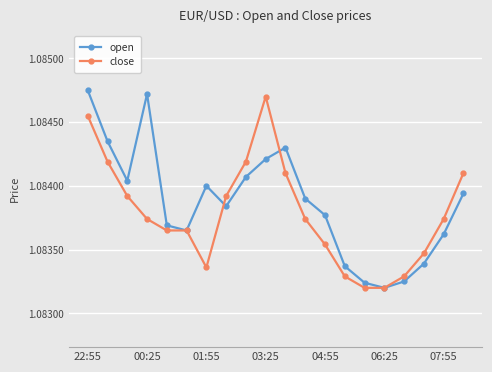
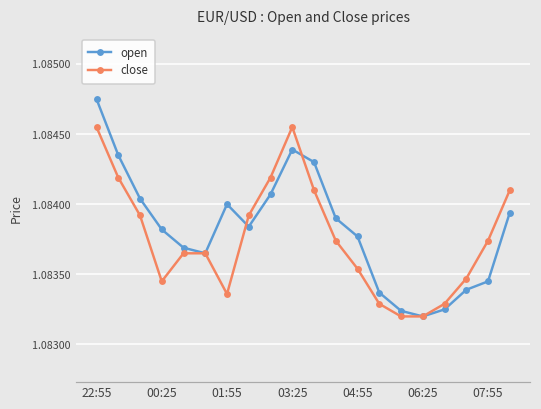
open, 00:25: 1.08472 -> 1.08382
close, 00:25: 1.08374 -> 1.08345
open, 03:25: 1.08421 -> 1.08439
close, 03:25: 1.08470 -> 1.08455
open, 07:55: 1.08362 -> 1.08345
